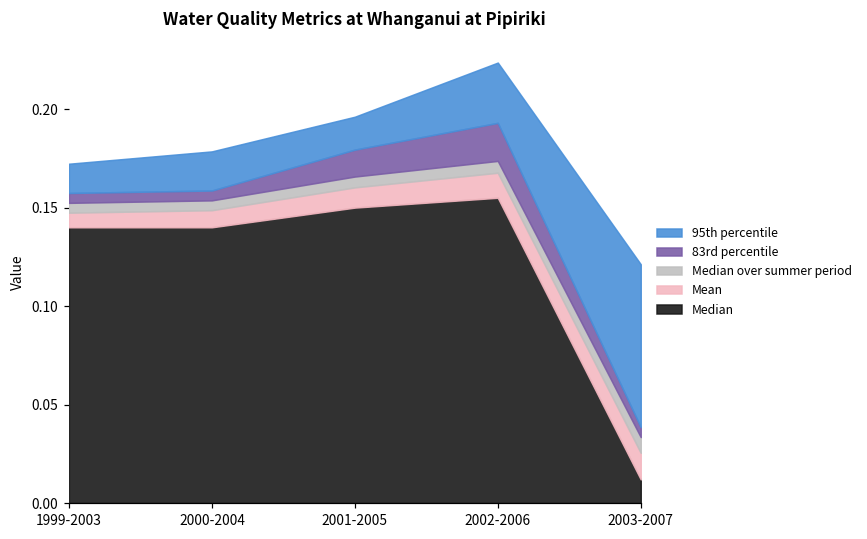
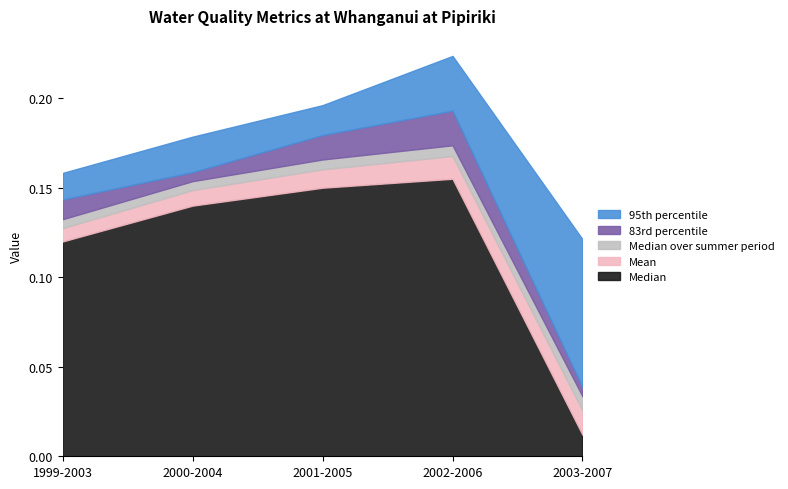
Median, 1999-2003: 0.14 -> 0.12
83rd percentile, 1999-2003: 0.005 -> 0.011
